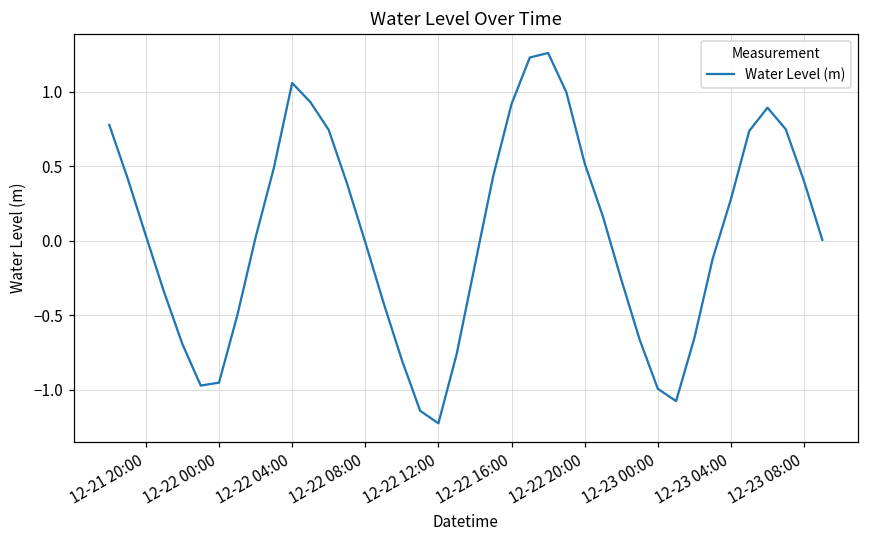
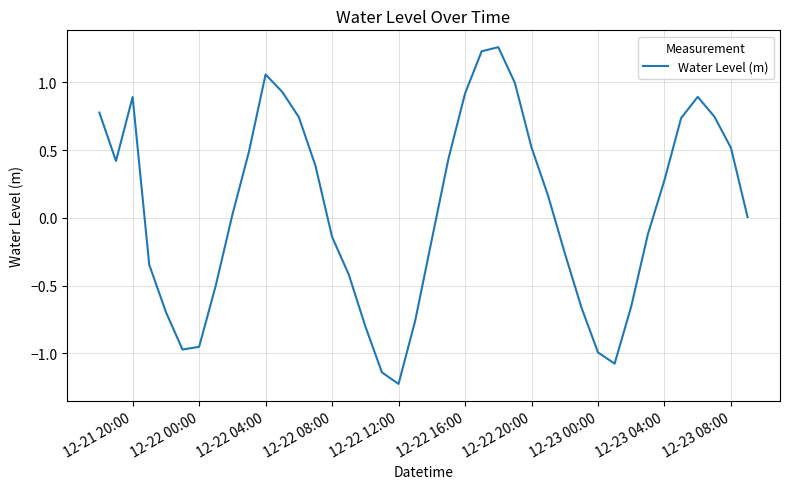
12-21 20:00: 0.03 -> 0.89
12-22 08:00: -0.01 -> -0.14
12-23 08:00: 0.40 -> 0.52
